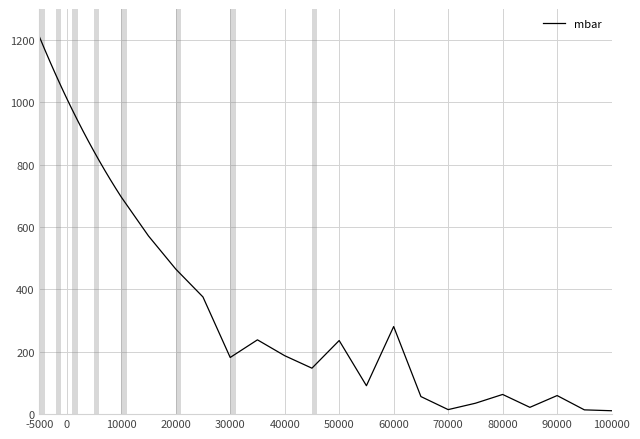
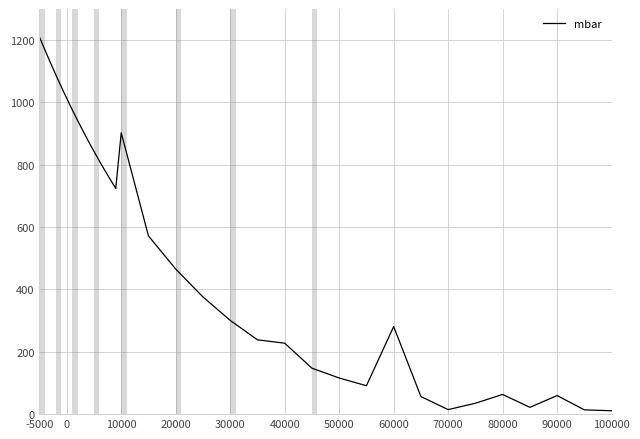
10000: 700 -> 900
30000: 180 -> 300
40000: 190 -> 230
50000: 240 -> 120
